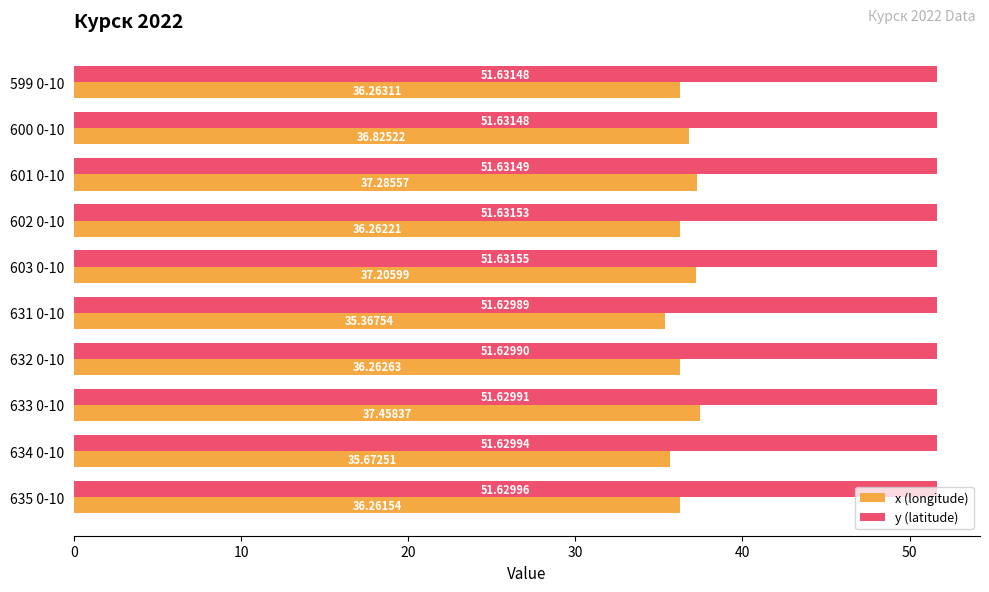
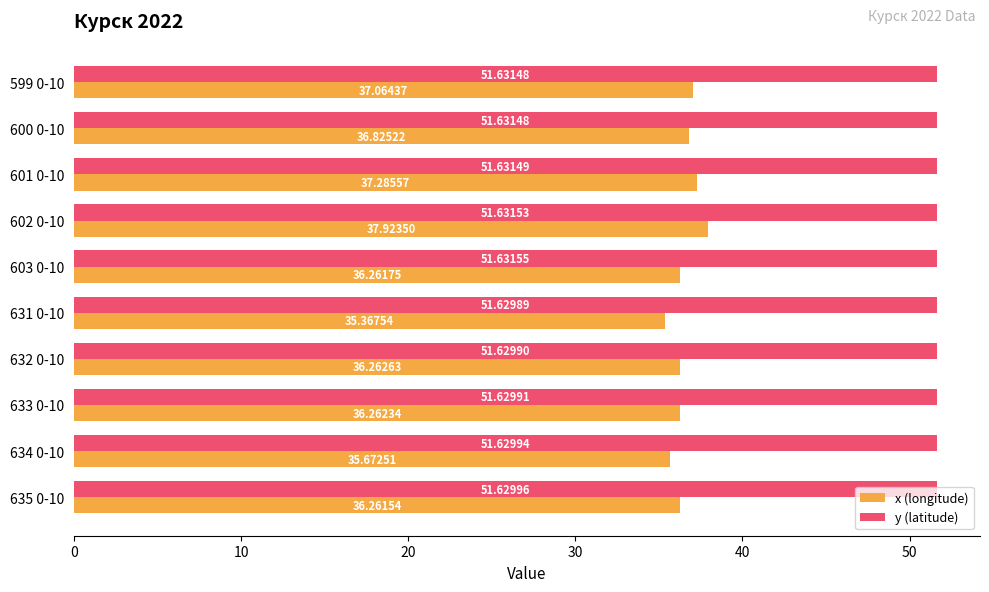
x (longitude), 599 0-10: 36.26311 -> 37.06437
x (longitude), 602 0-10: 36.26221 -> 37.92350
x (longitude), 603 0-10: 37.20599 -> 36.26175
x (longitude), 633 0-10: 37.45837 -> 36.26234
